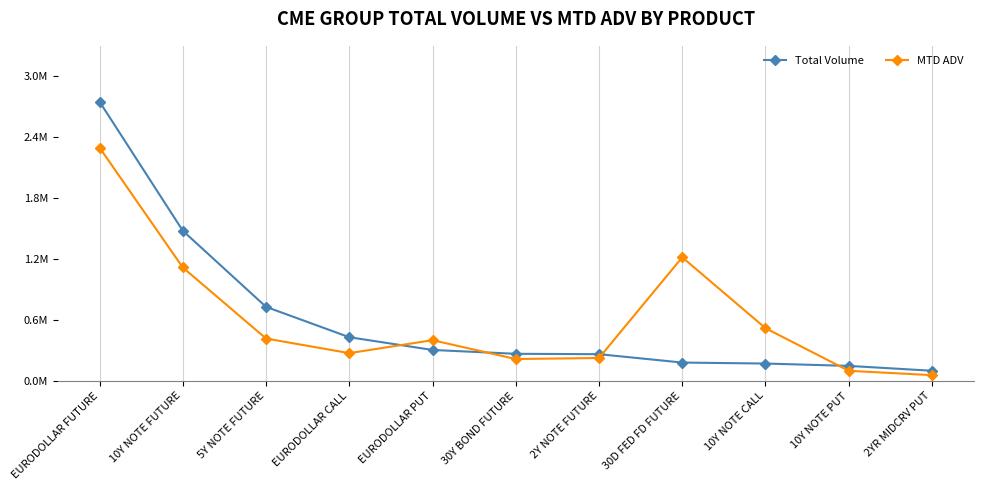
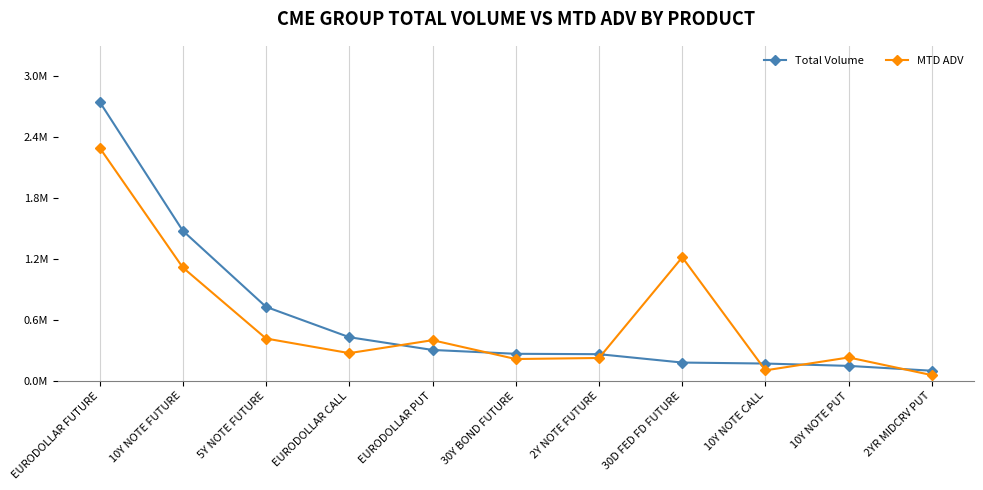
MTD ADV, 10Y NOTE CALL: 520000 -> 100000
MTD ADV, 10Y NOTE PUT: 100000 -> 230000
